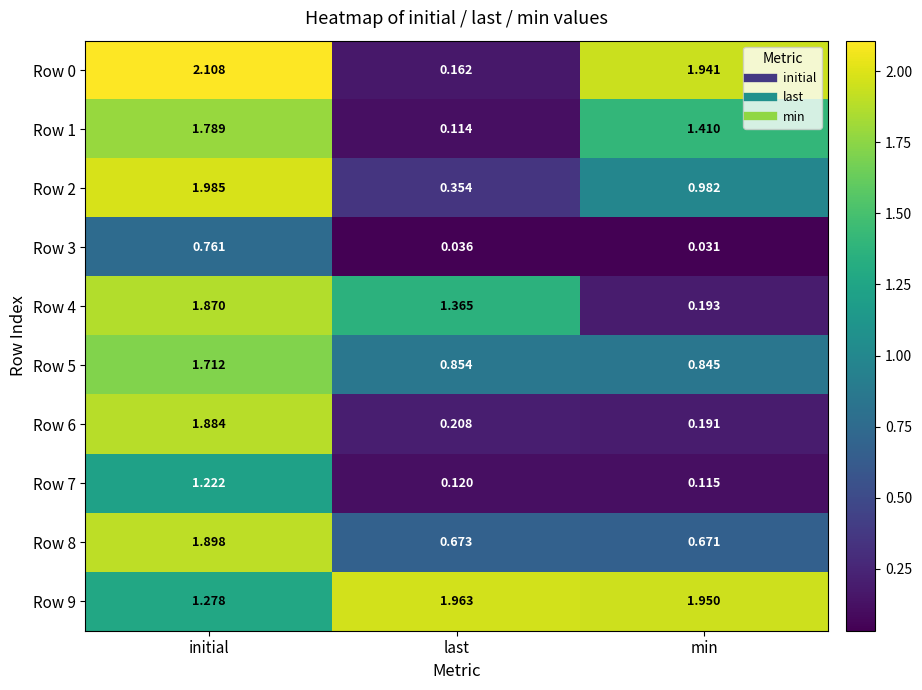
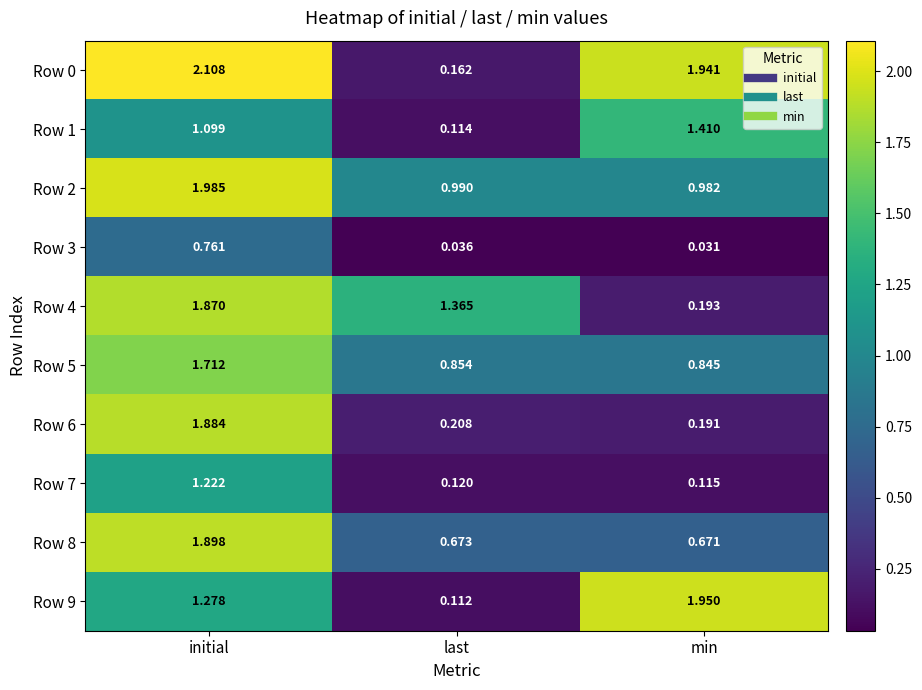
Row 1, initial: 1.789 -> 1.099
Row 2, last: 0.354 -> 0.990
Row 9, last: 1.963 -> 0.112
